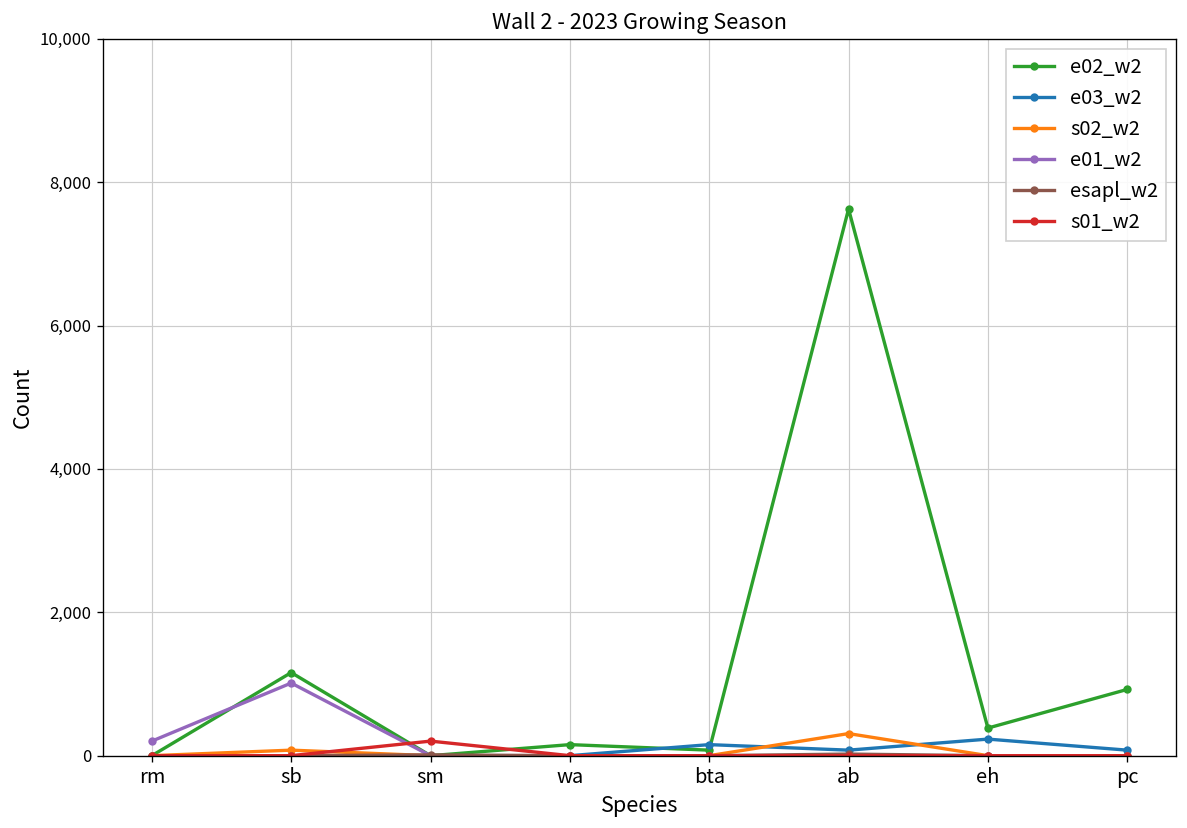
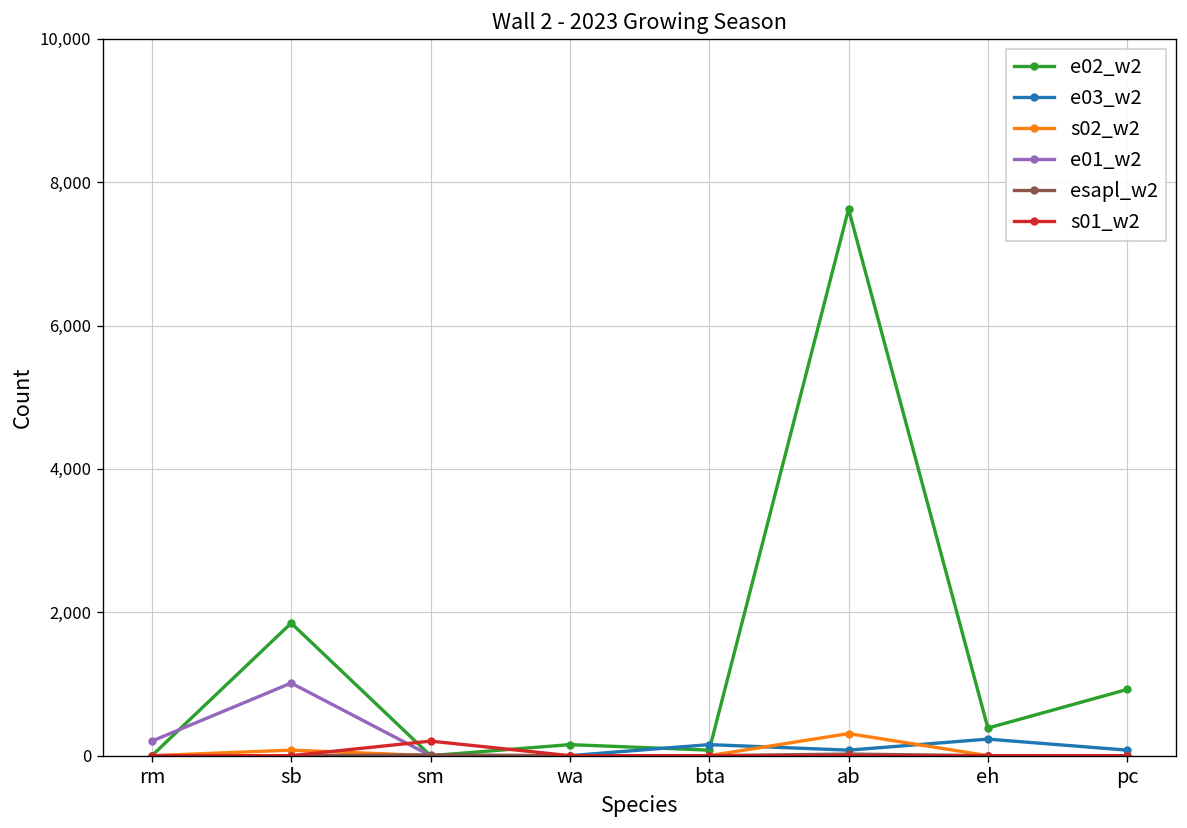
e02_w2, sb: 1,200 -> 1,800
